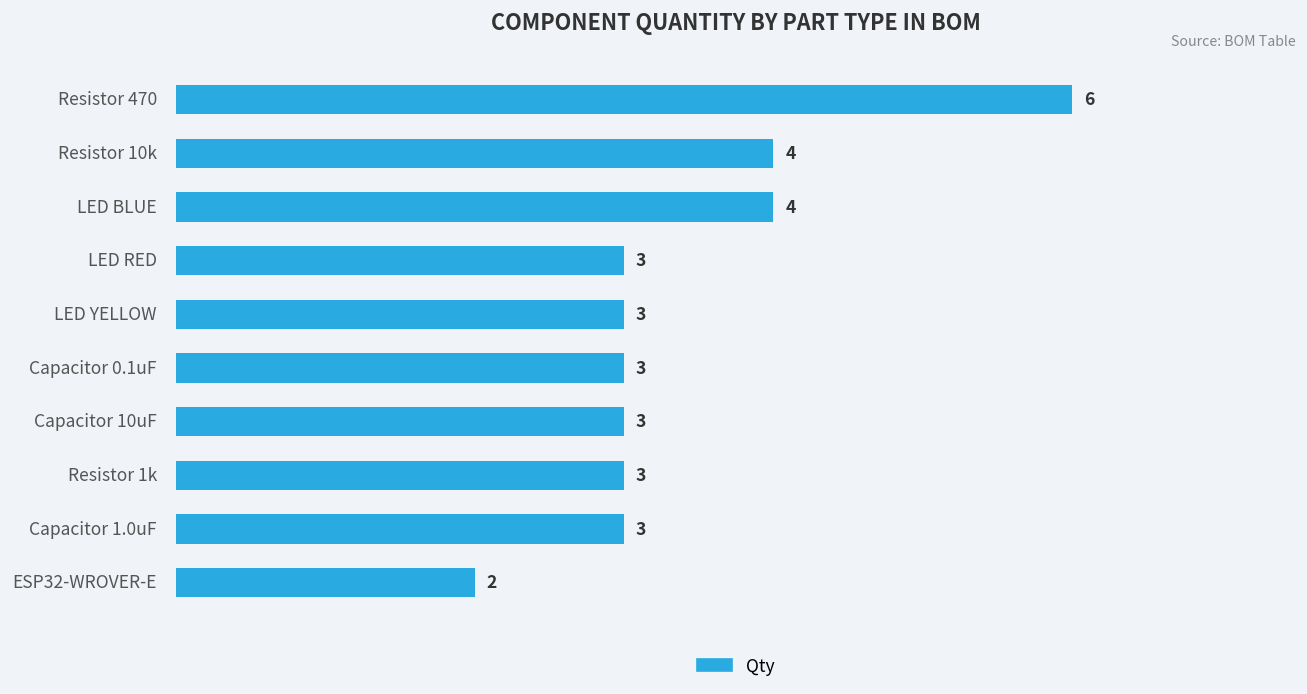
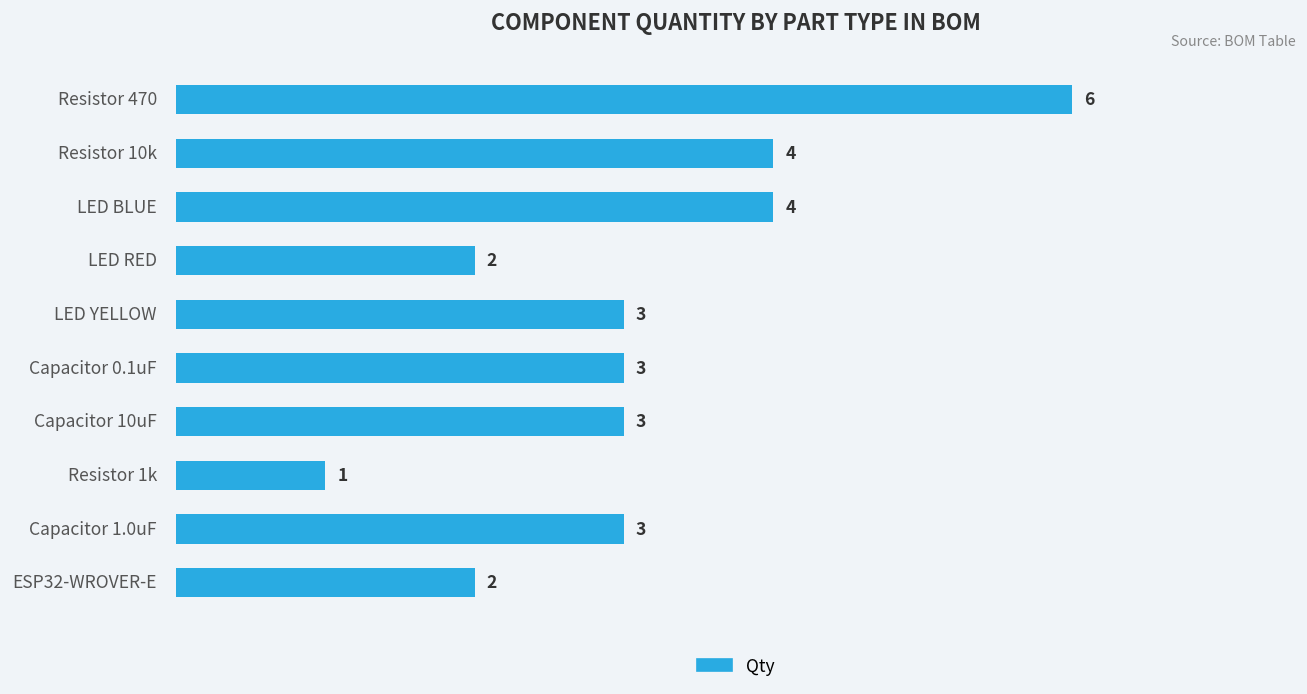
LED RED: 3 -> 2
Resistor 1k: 3 -> 1
